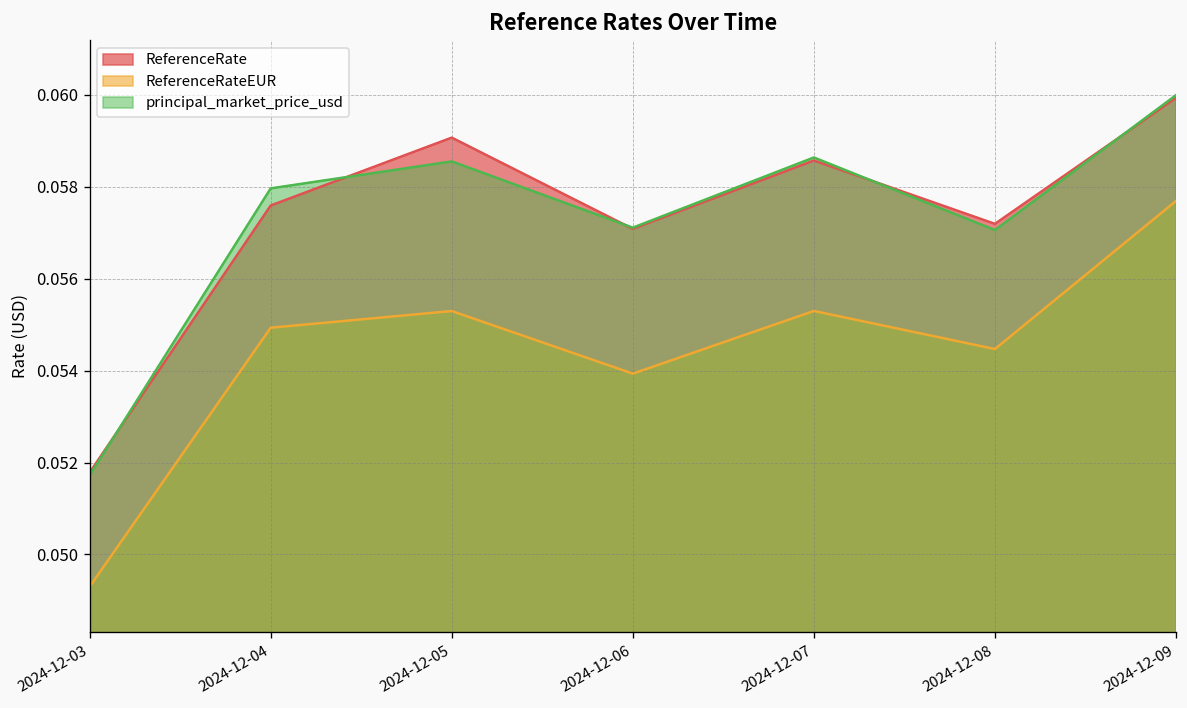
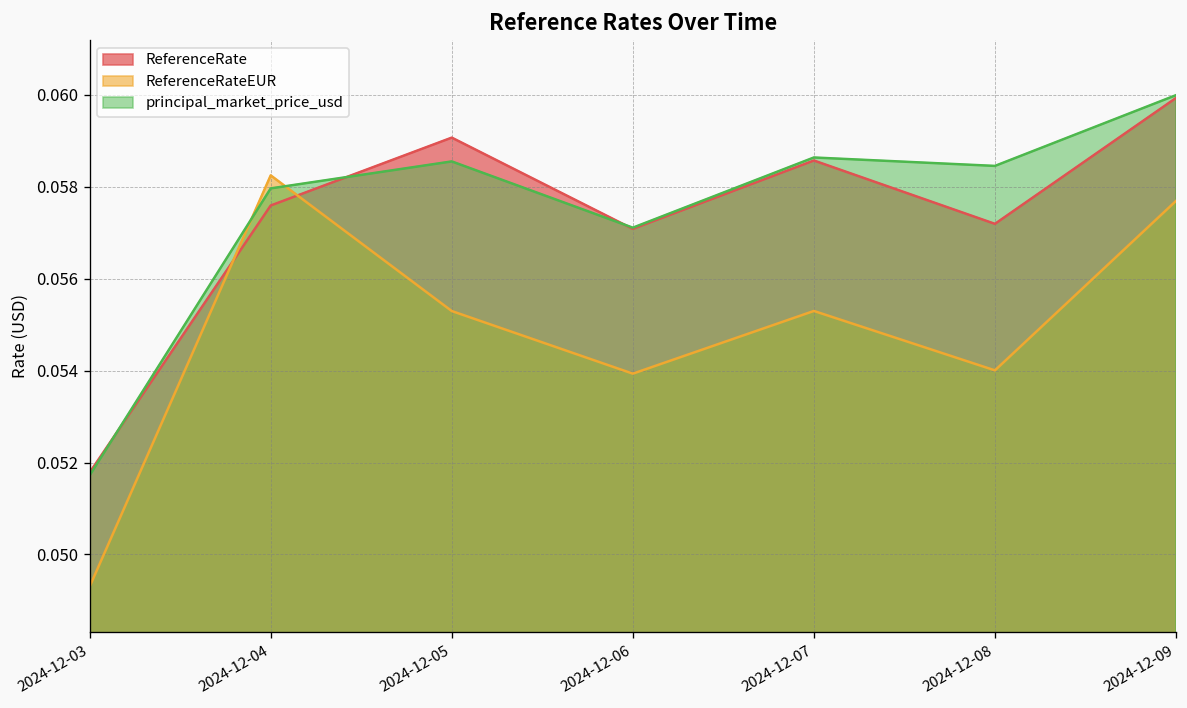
ReferenceRateEUR, 2024-12-04: 0.0549 -> 0.0582
ReferenceRateEUR, 2024-12-08: 0.0545 -> 0.0540
principal_market_price_usd, 2024-12-08: 0.0571 -> 0.0585
